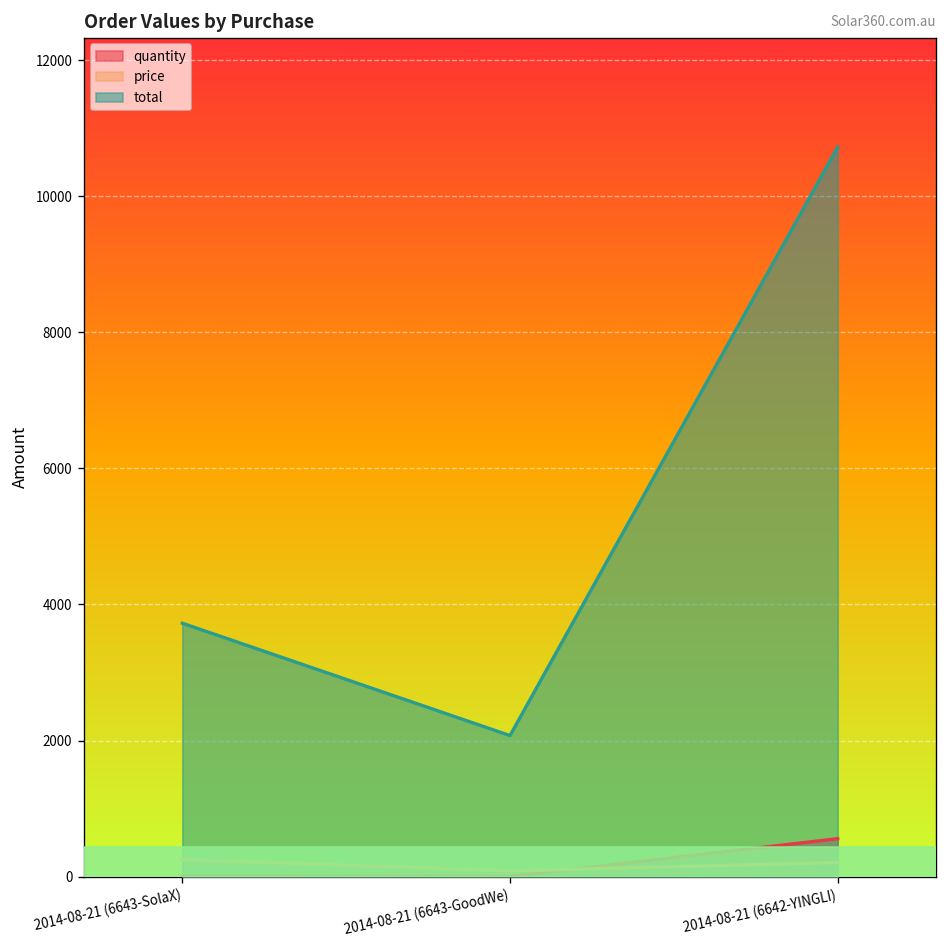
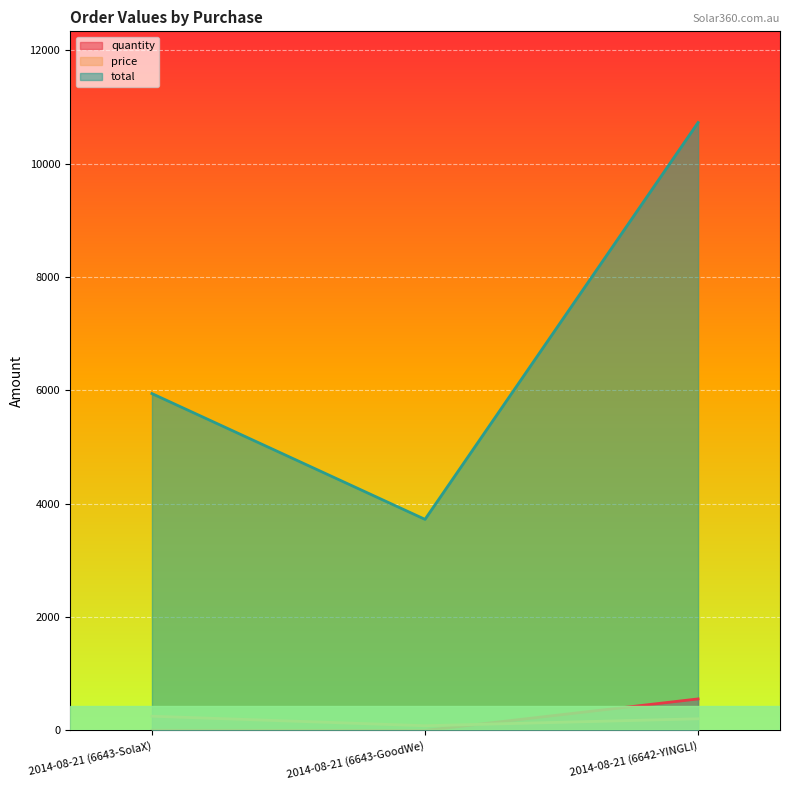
total, 2014-08-21 (6643-SolaX): 3700 -> 5900
total, 2014-08-21 (6643-GoodWe): 2100 -> 3700
